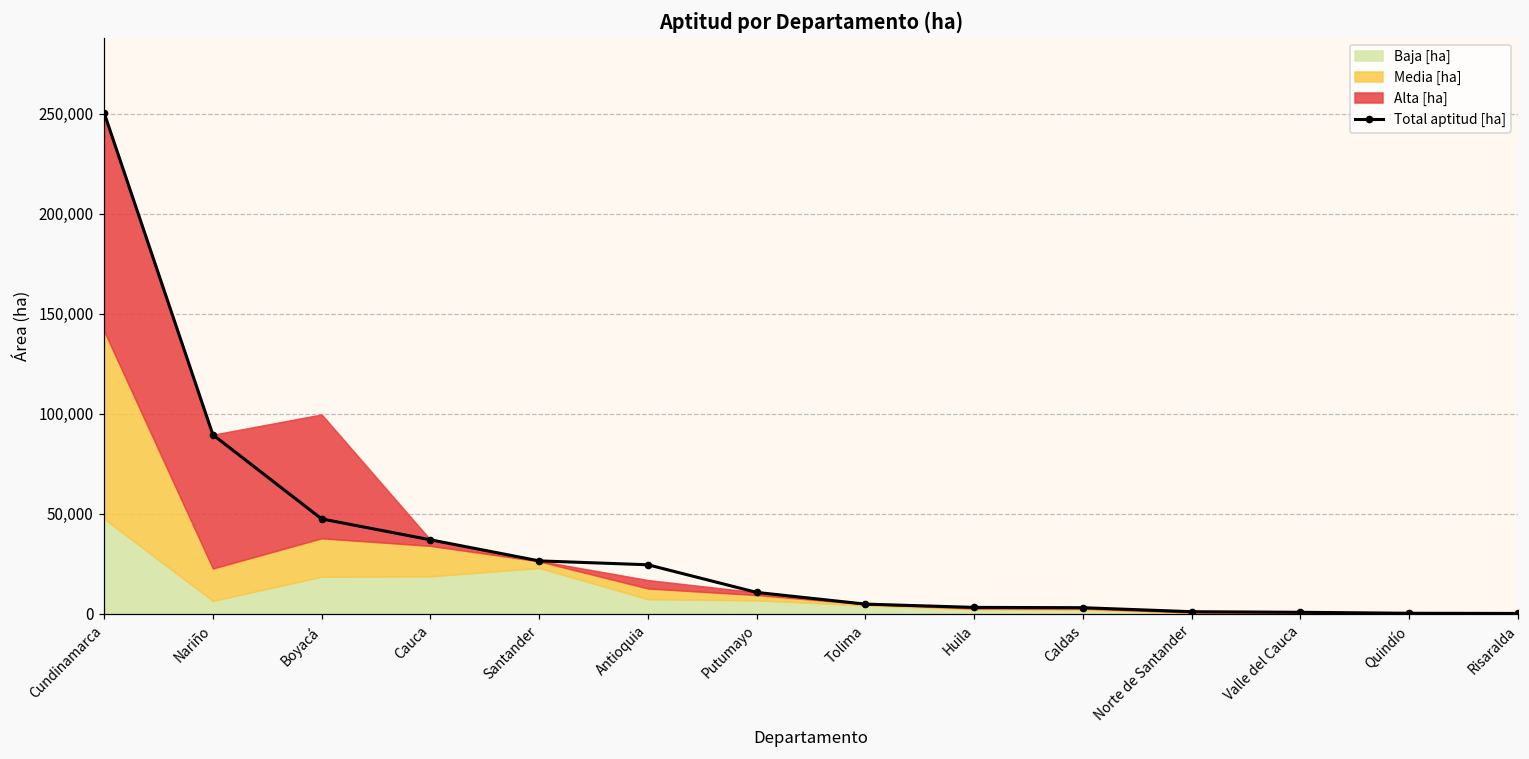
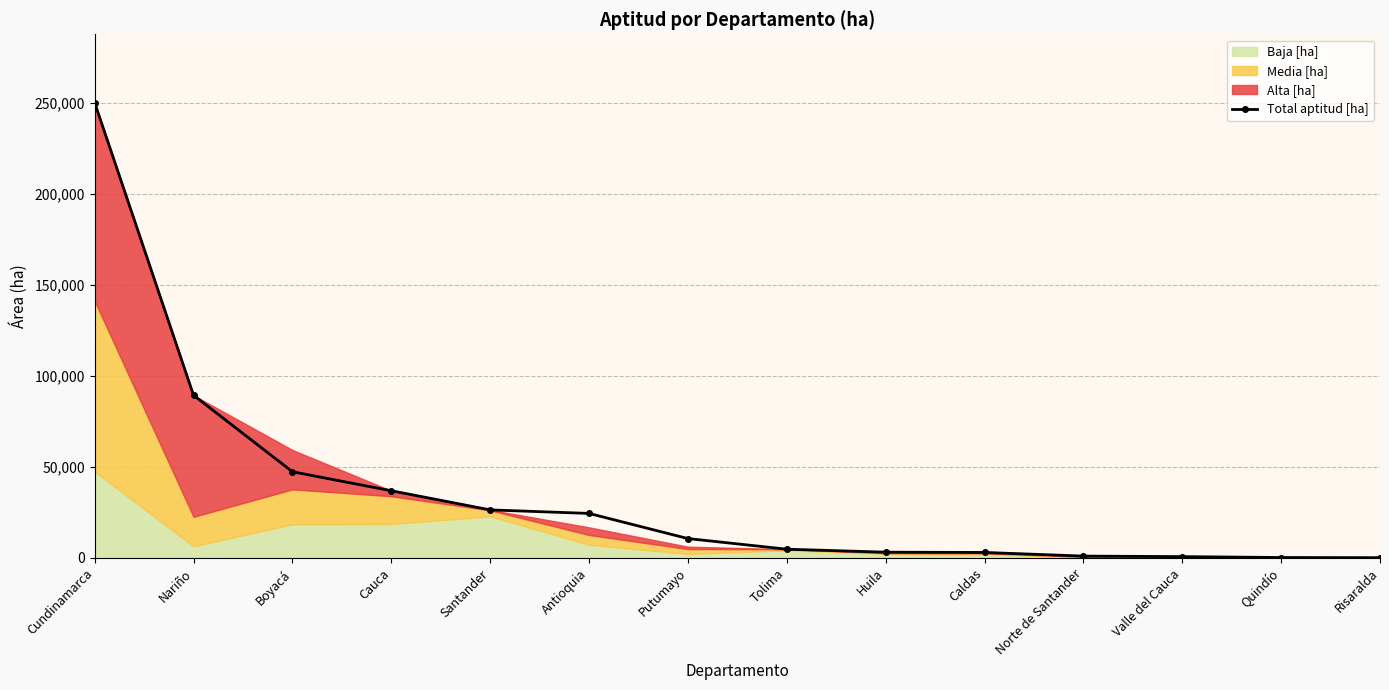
Alta [ha], Boyacá: 62,000 -> 22,000
Baja [ha], Putumayo: 7,000 -> 2,000
